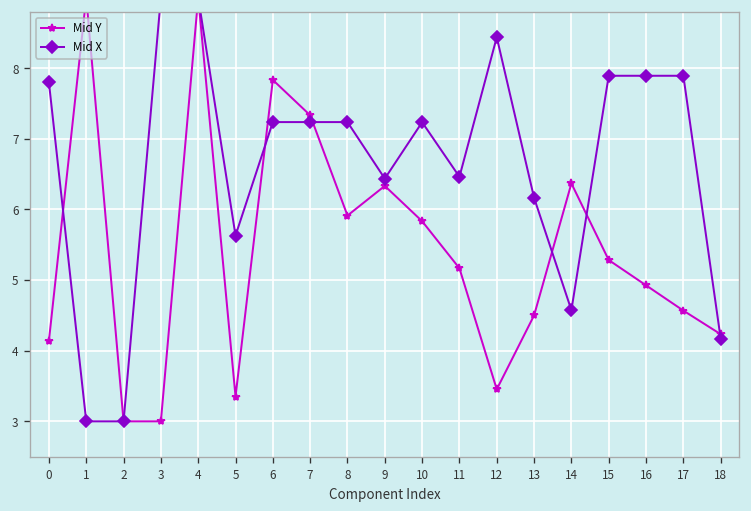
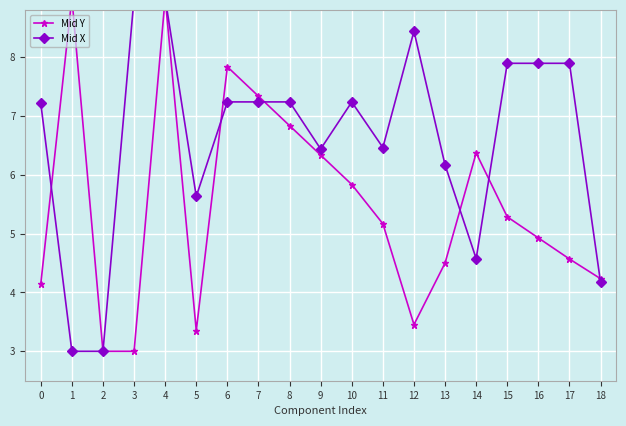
Mid X, 0: 7.8 -> 7.2
Mid Y, 8: 5.9 -> 6.8
